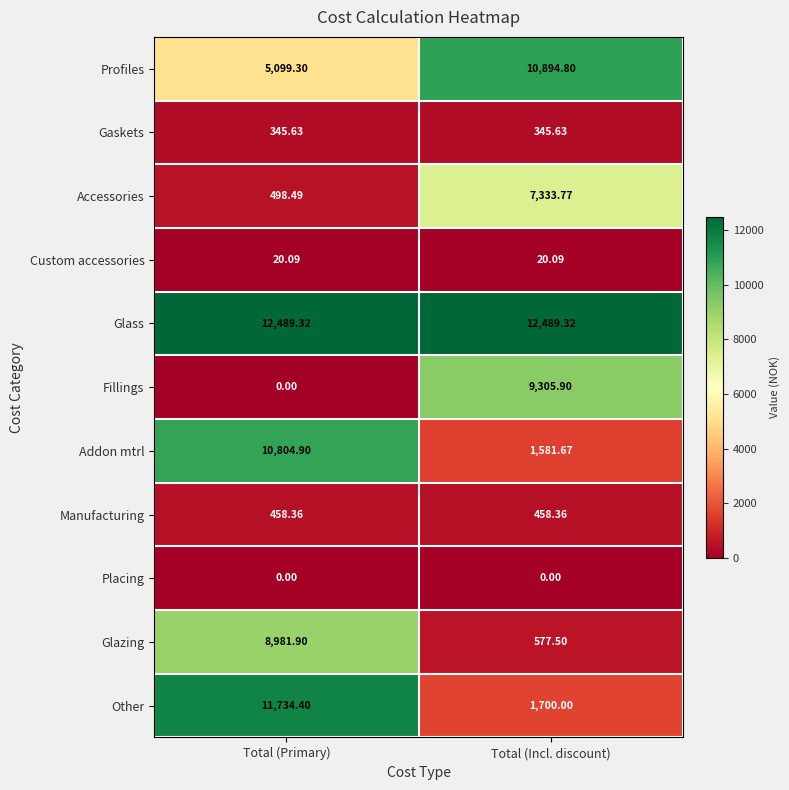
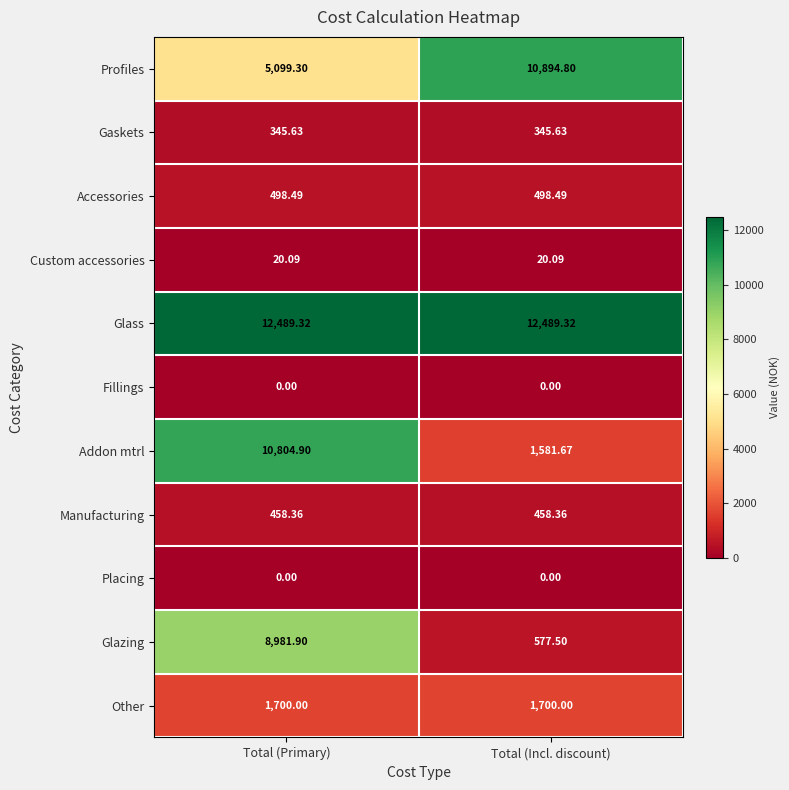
Accessories, Total (Incl. discount): 7,333.77 -> 498.49
Fillings, Total (Incl. discount): 9,305.90 -> 0.00
Other, Total (Primary): 11,734.40 -> 1,700.00
